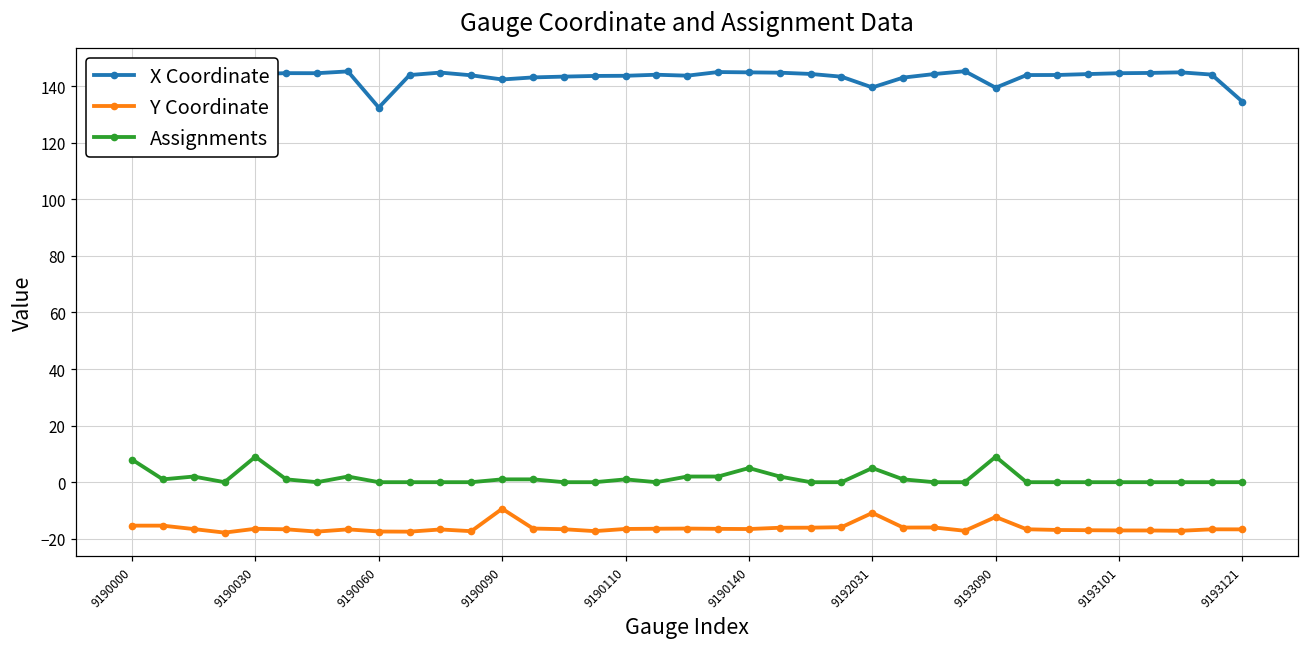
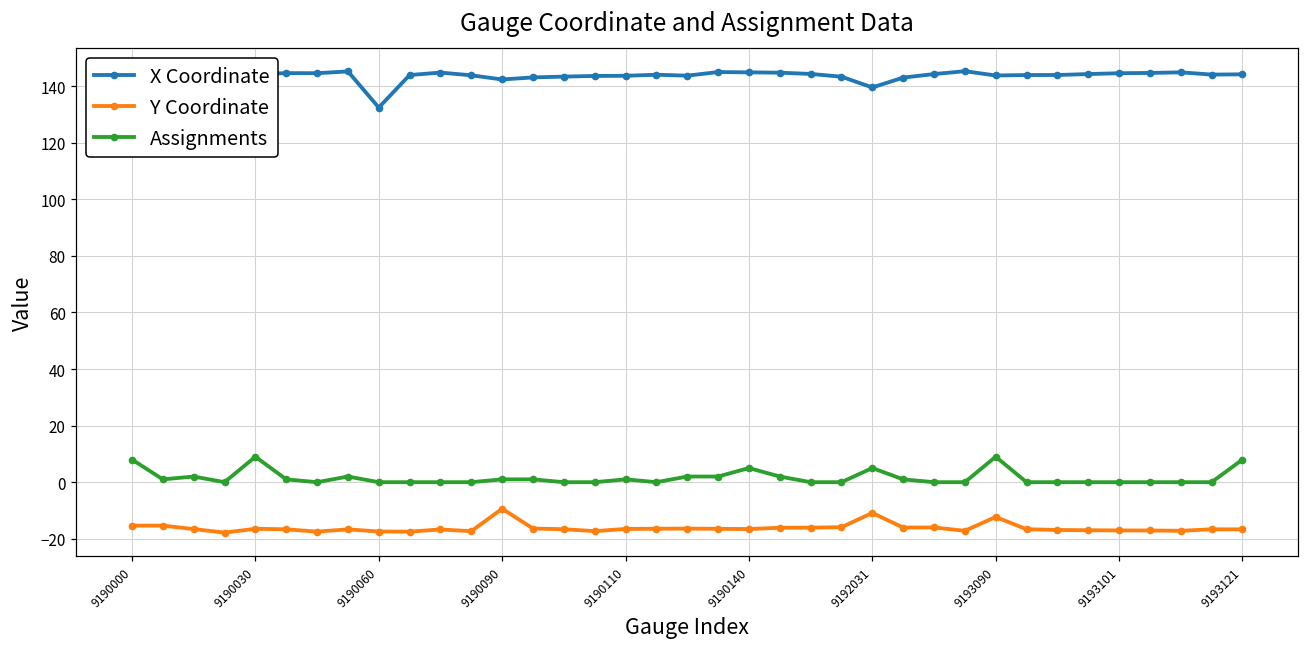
X Coordinate, 9193090: 139 -> 144
X Coordinate, 9193121: 135 -> 144
Assignments, 9193121: 0 -> 8
